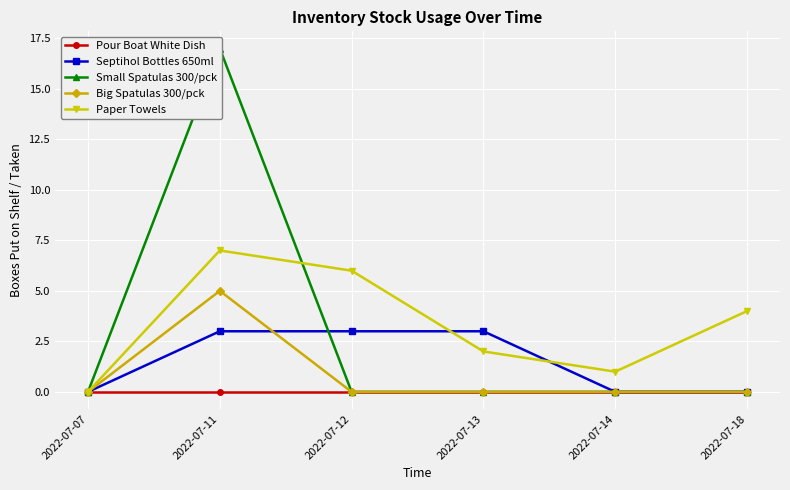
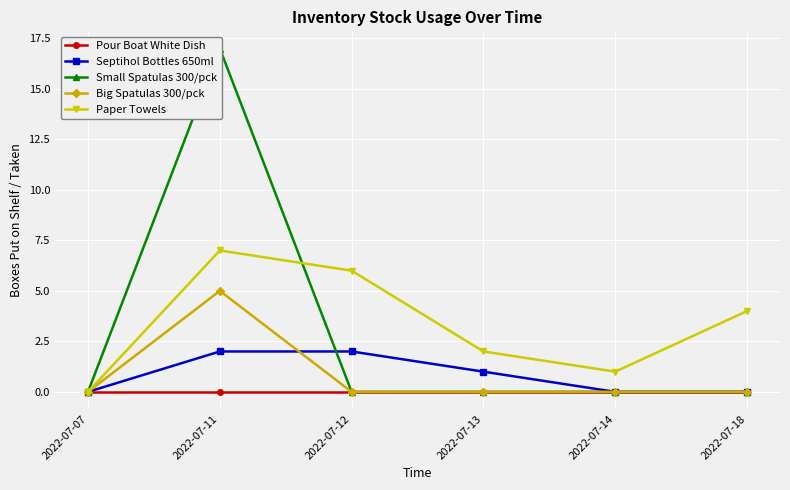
Septihol Bottles 650ml, 2022-07-11: 3 -> 2
Septihol Bottles 650ml, 2022-07-12: 3 -> 2
Septihol Bottles 650ml, 2022-07-13: 3 -> 1
